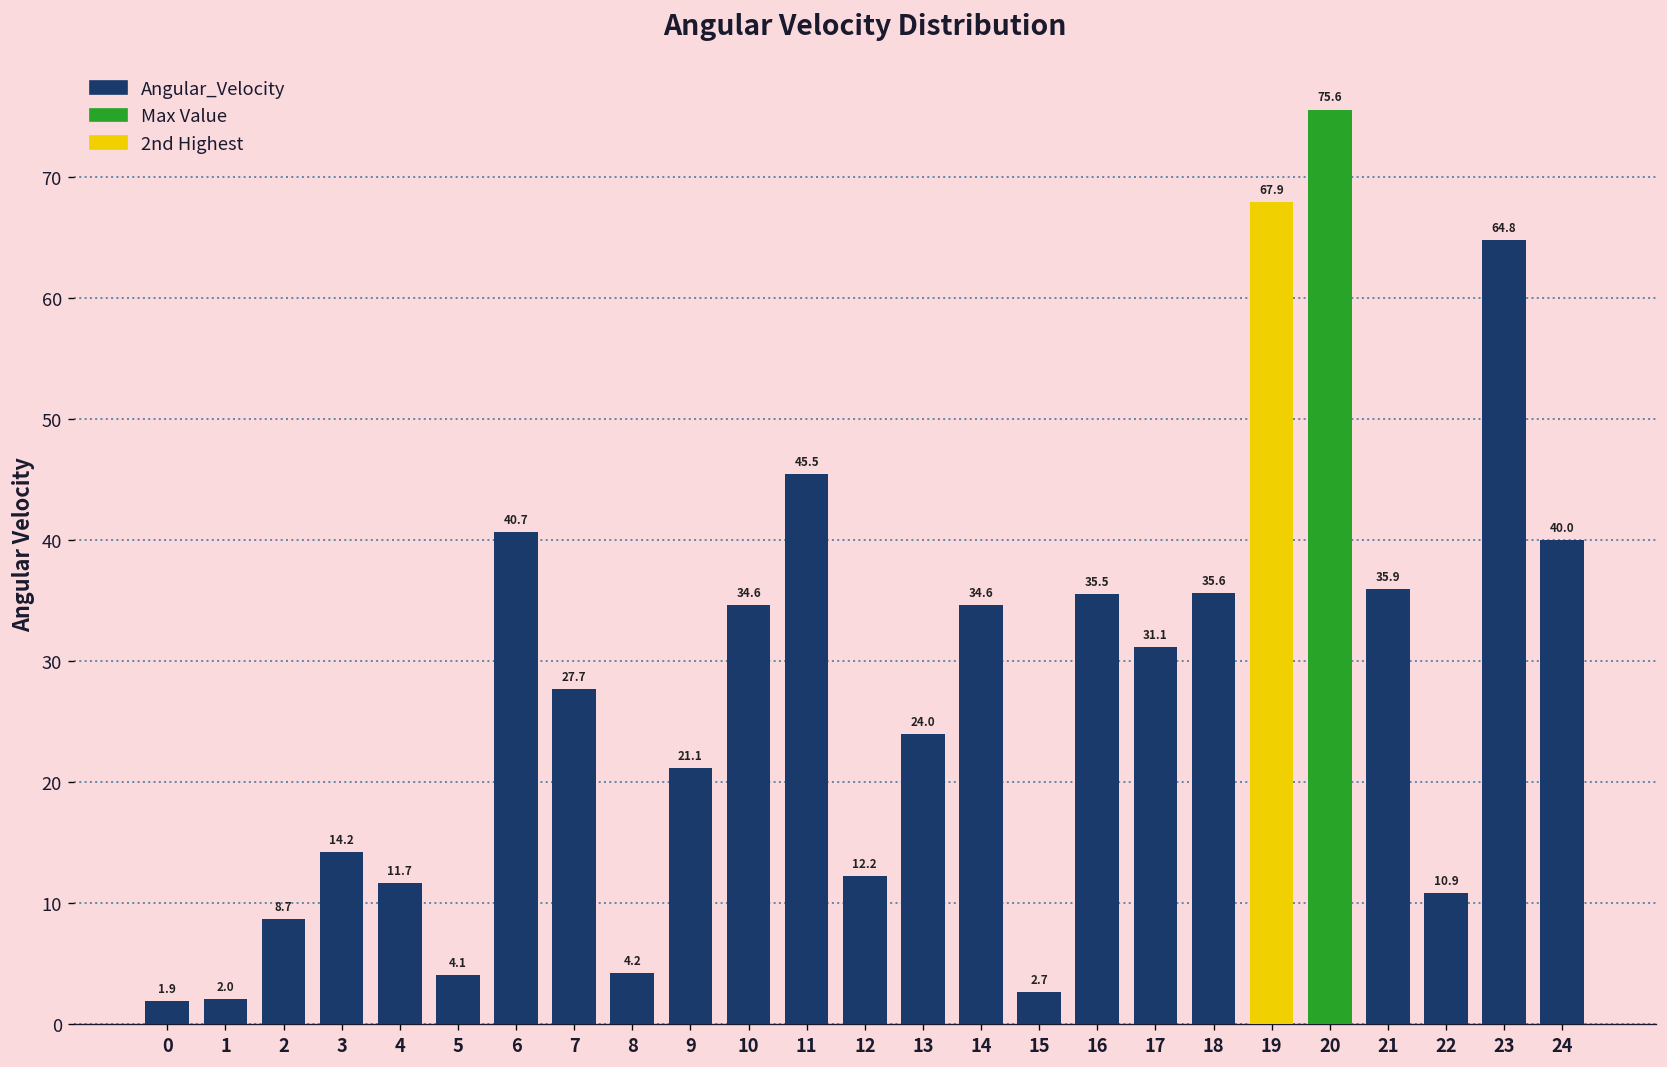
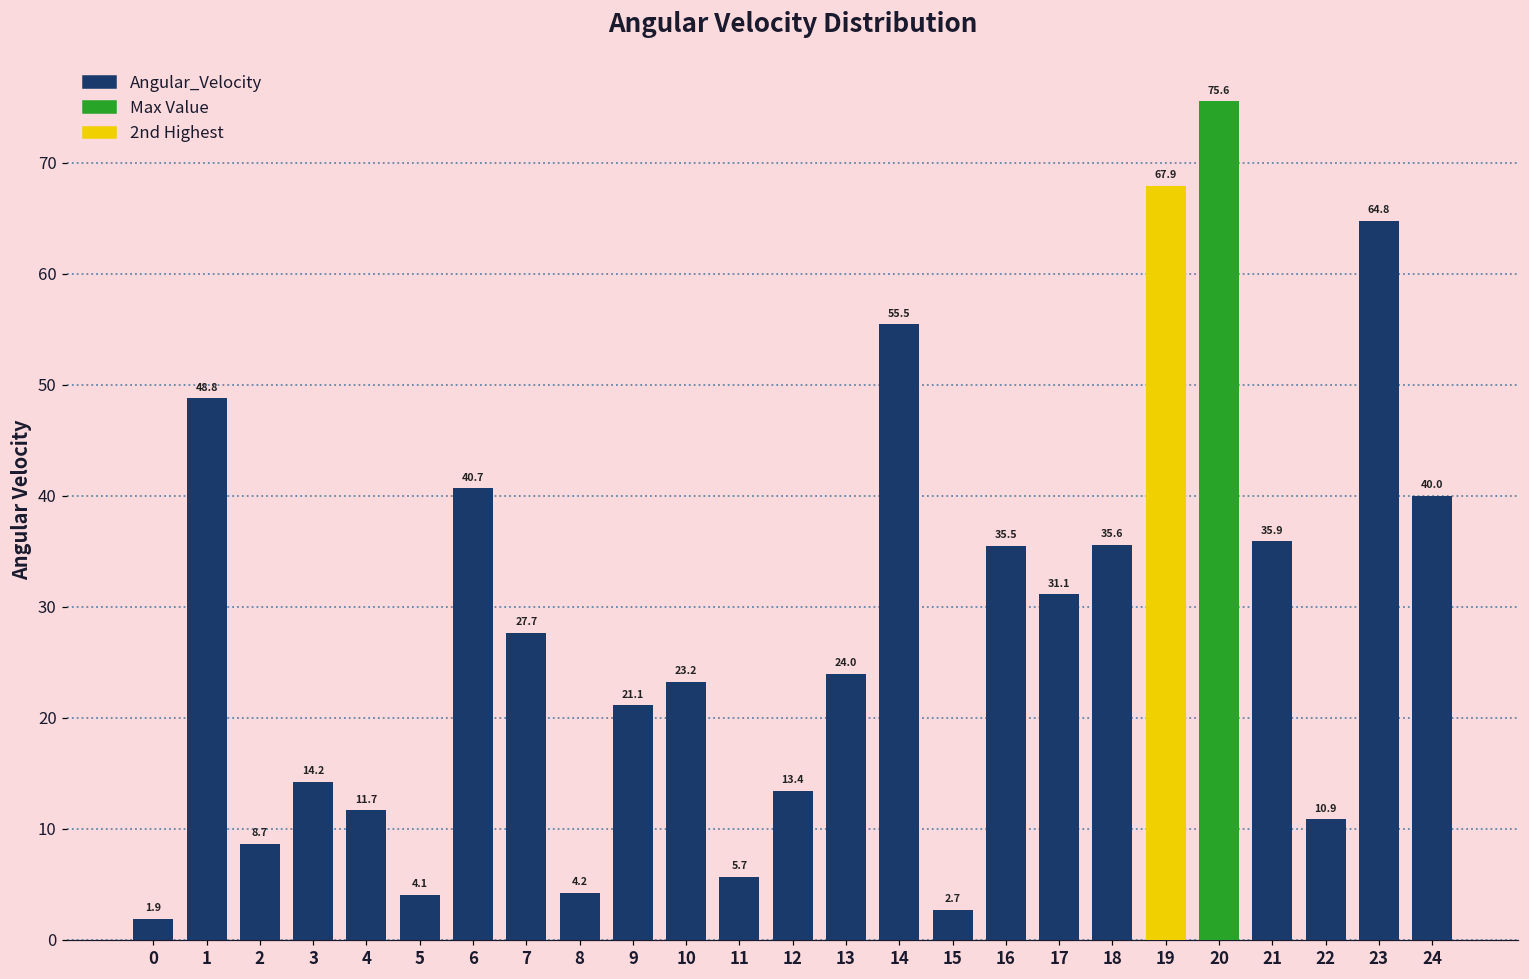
1: 2.0 -> 48.8
10: 34.6 -> 23.2
11: 45.5 -> 5.7
12: 12.2 -> 13.4
14: 34.6 -> 55.5
